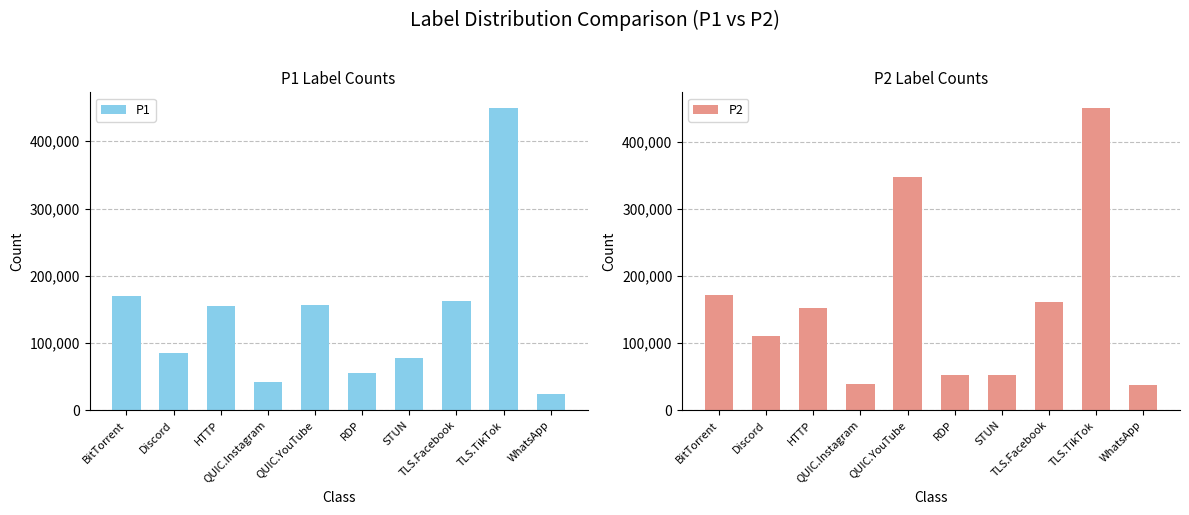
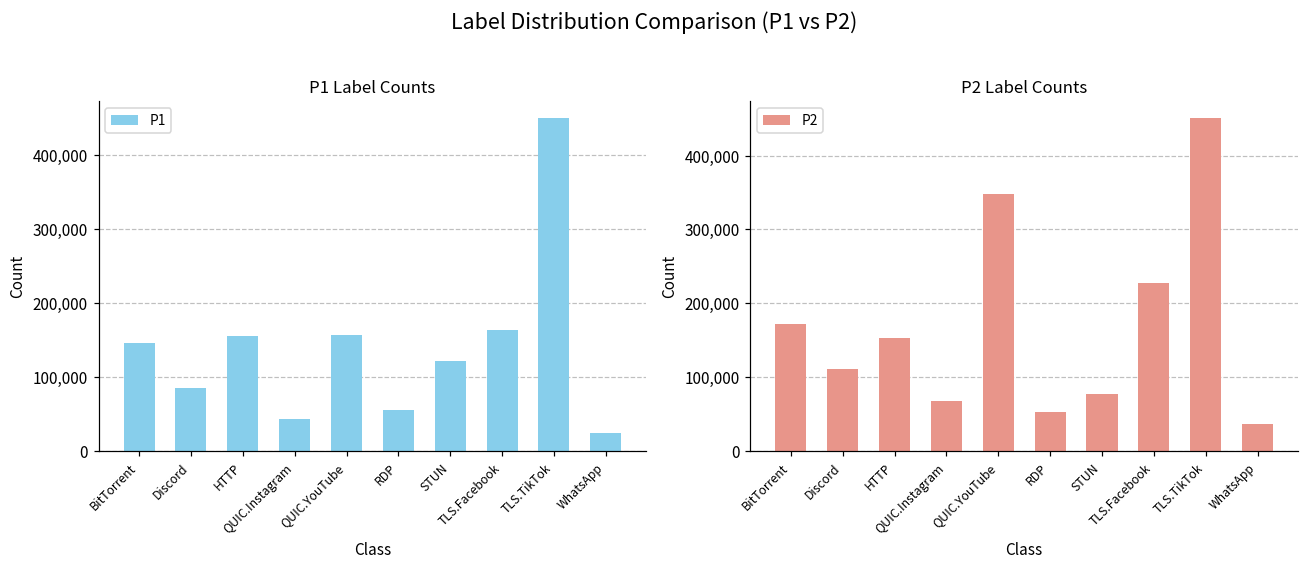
P1 Label Counts, BitTorrent: 170,000 -> 150,000
P1 Label Counts, STUN: 80,000 -> 120,000
P2 Label Counts, QUIC.Instagram: 40,000 -> 70,000
P2 Label Counts, STUN: 50,000 -> 80,000
P2 Label Counts, TLS.Facebook: 160,000 -> 230,000
